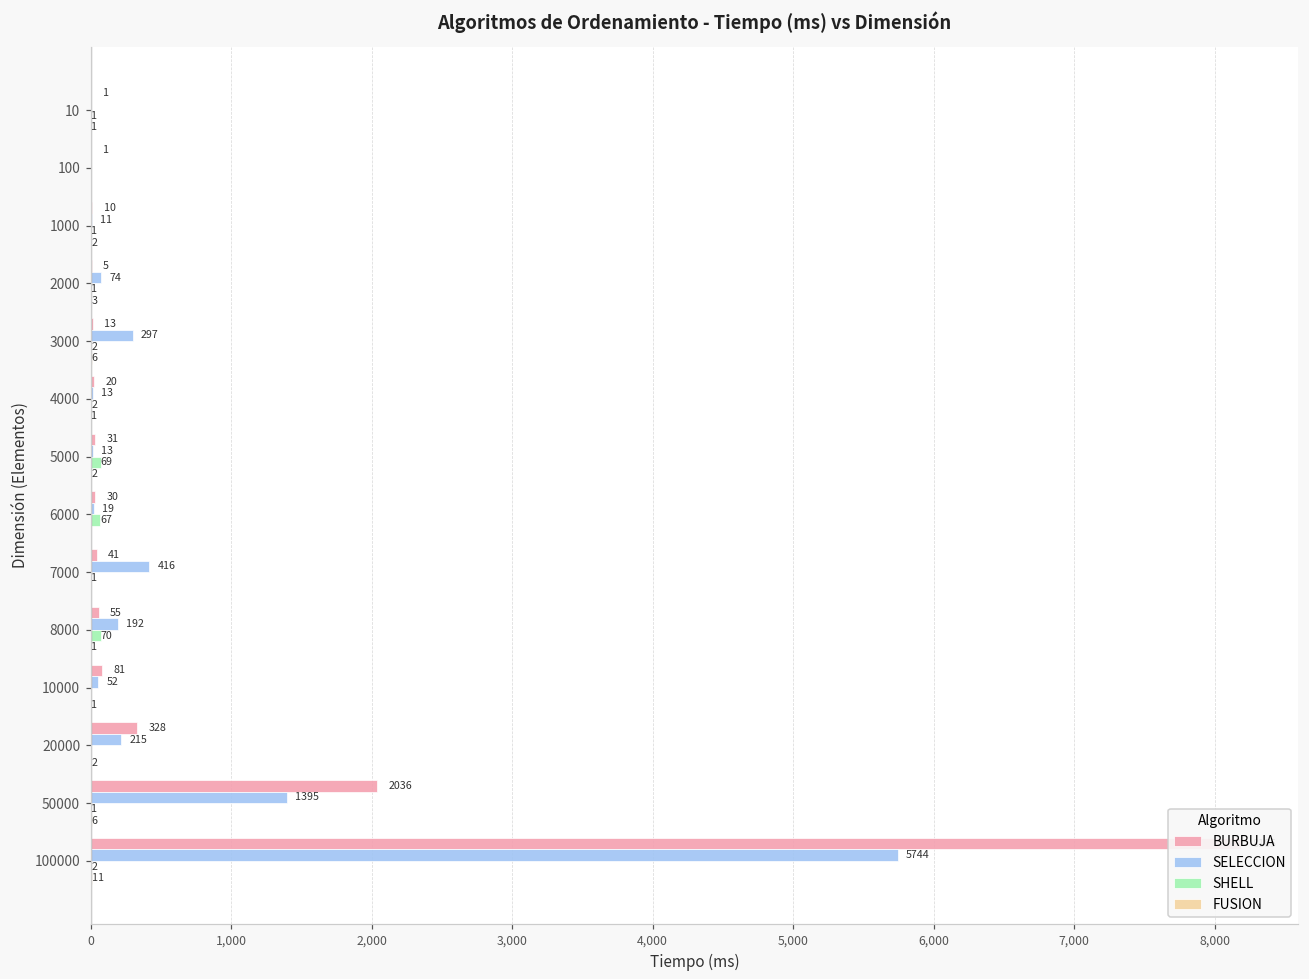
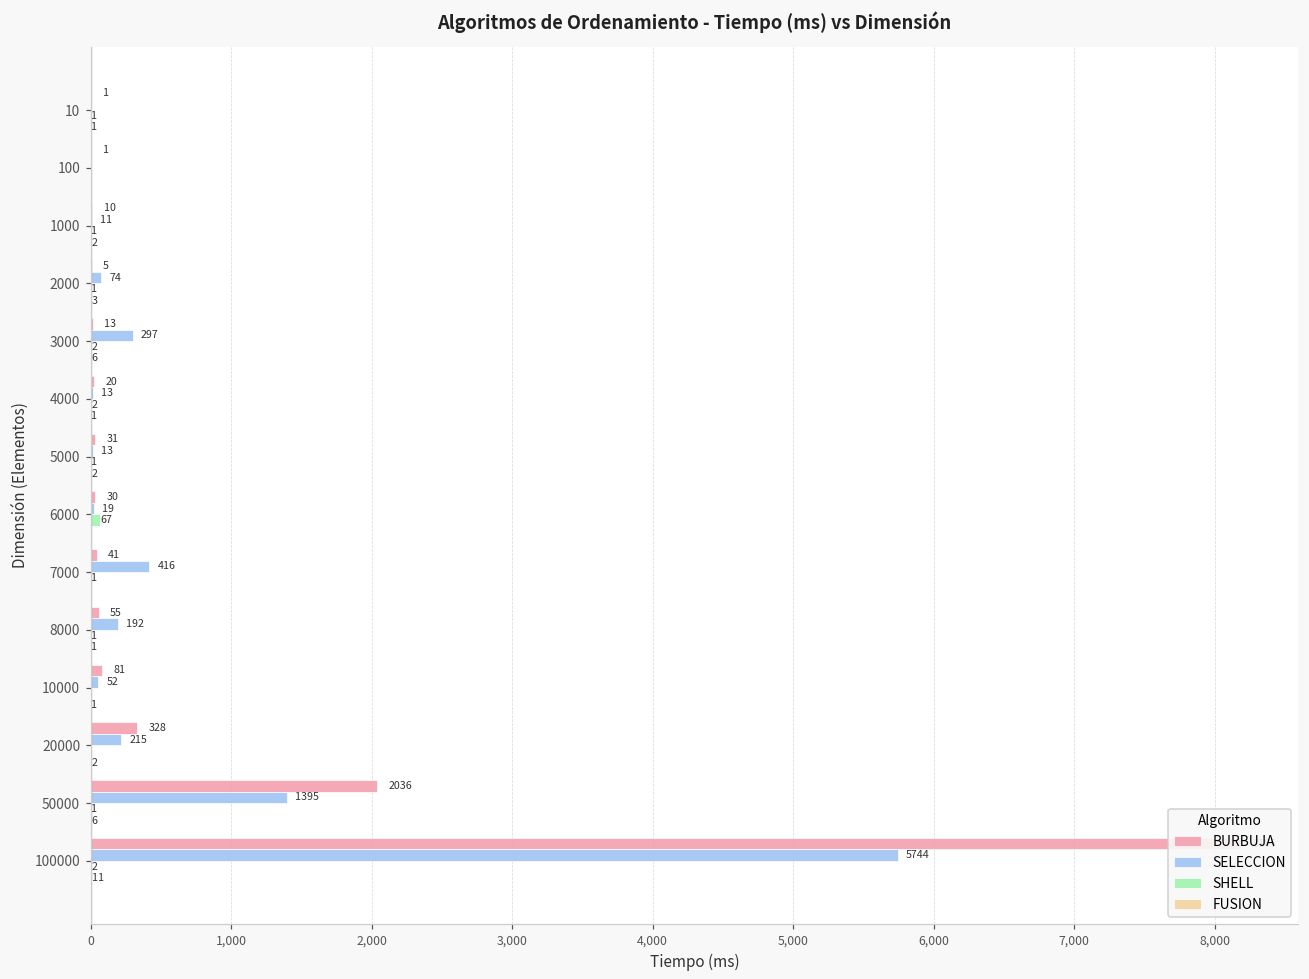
SHELL, 5000: 69 -> 1
SHELL, 8000: 70 -> 1
